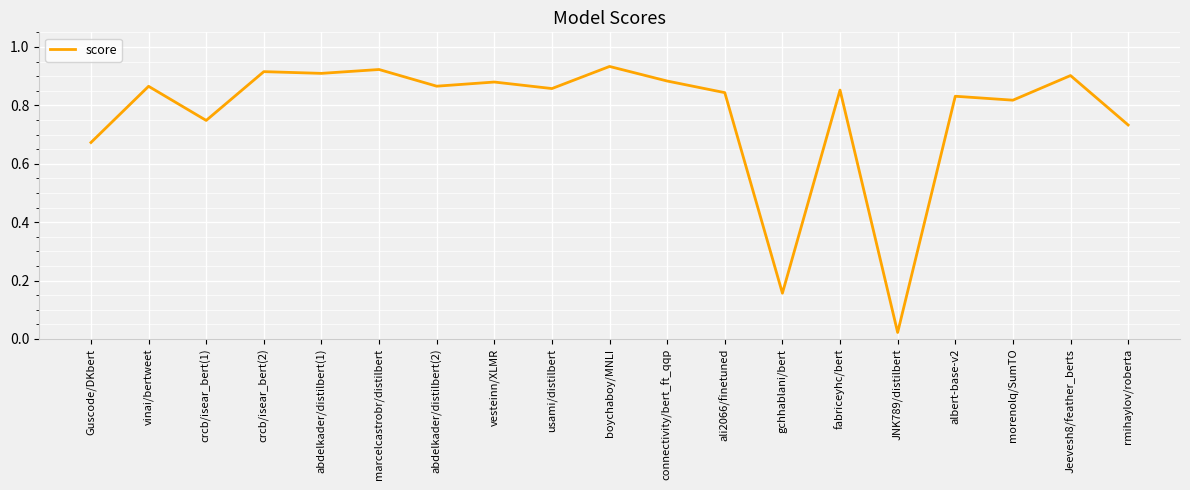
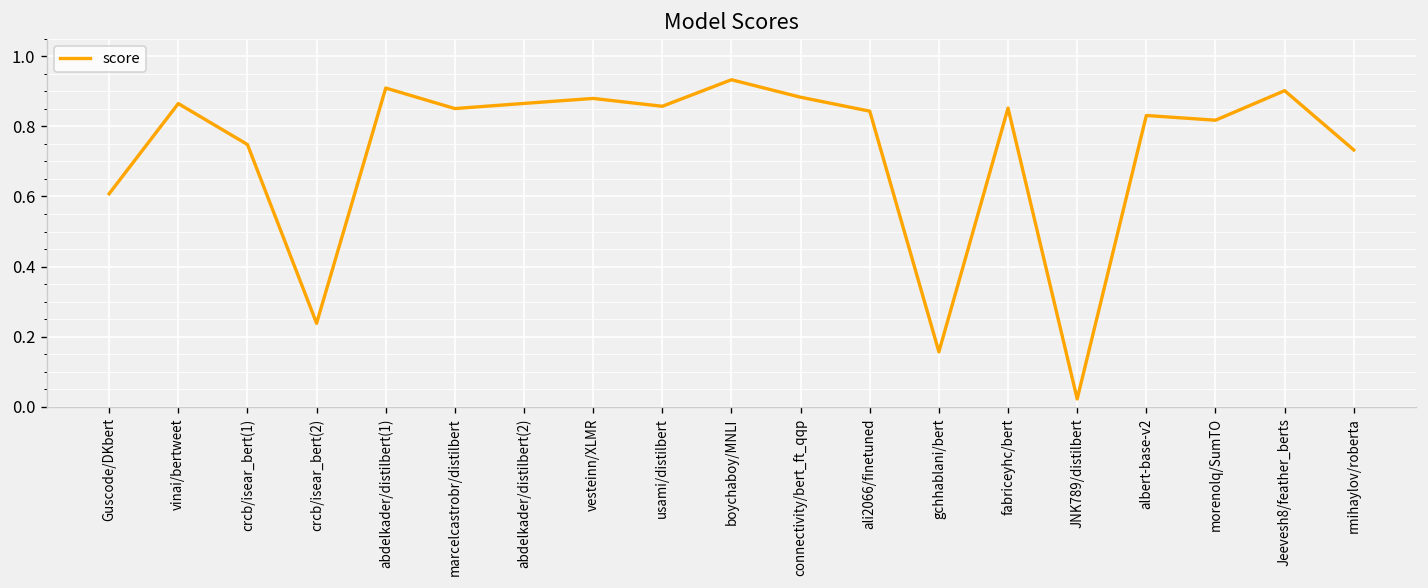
Guscode/DKbert: 0.67 -> 0.61
crcb/isear_bert(2): 0.92 -> 0.24
marcelcastrobr/distilbert: 0.92 -> 0.85
